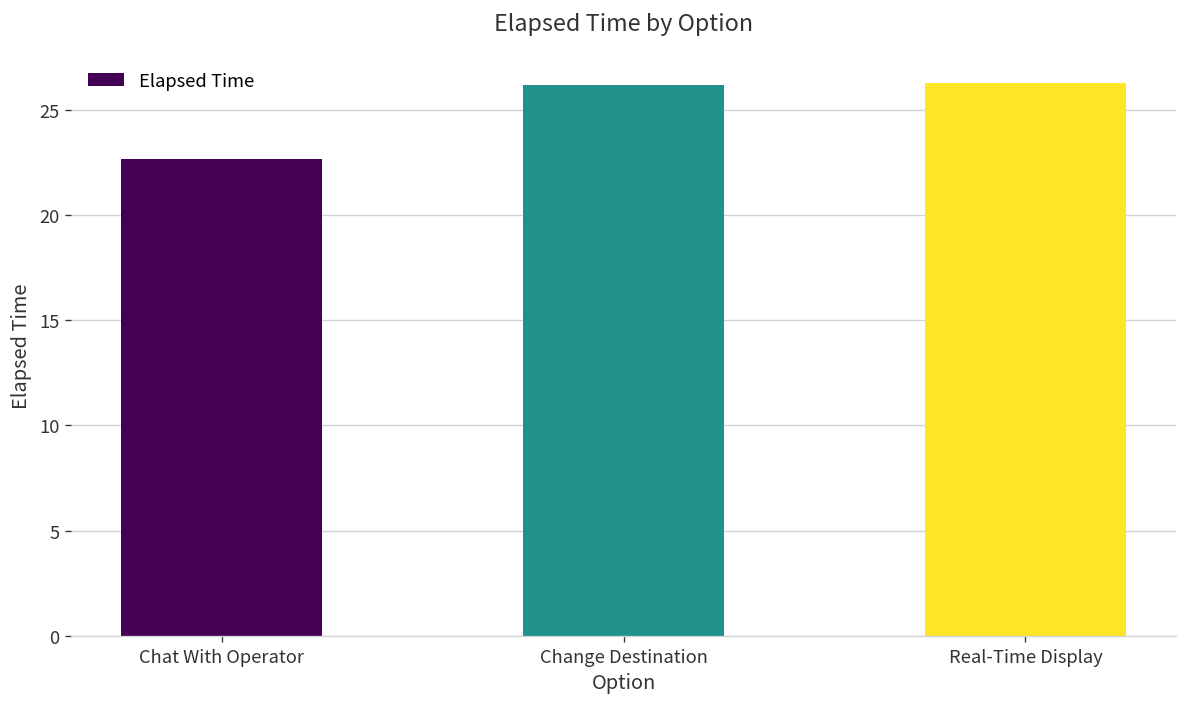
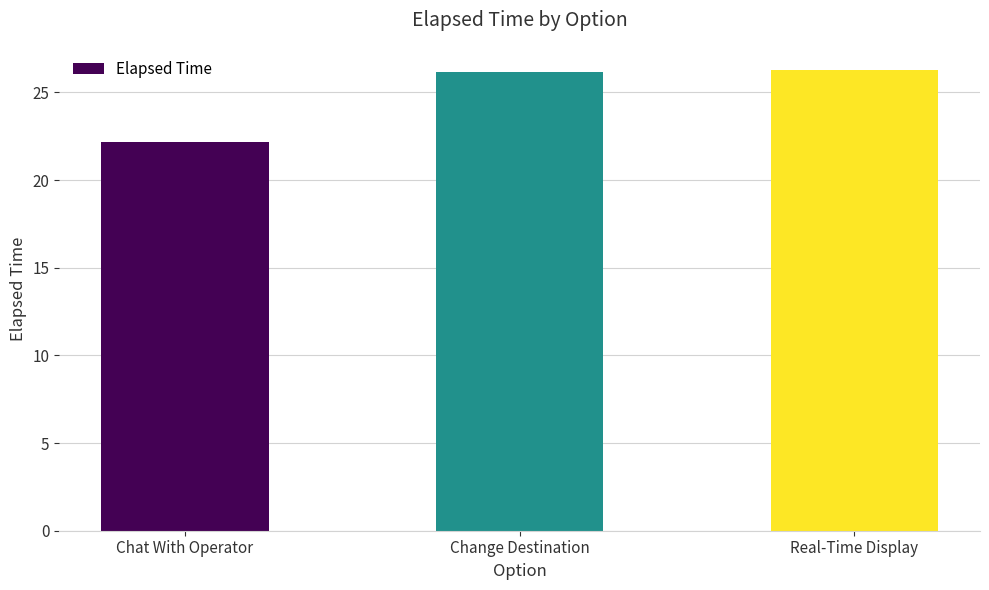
Chat With Operator: 22.7 -> 22.1
